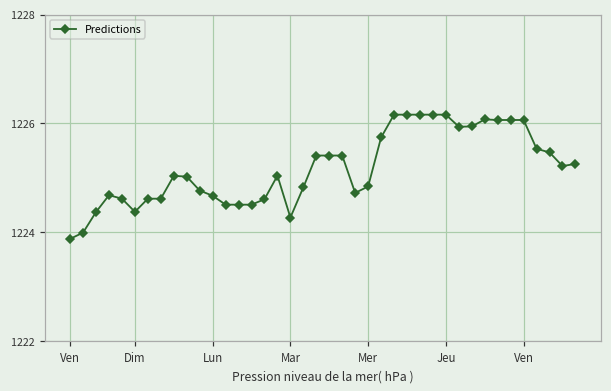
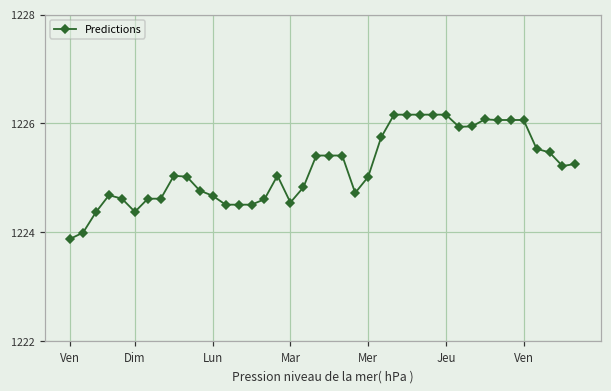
Mar: 1224.3 -> 1224.5
Mer: 1224.8 -> 1225.0
